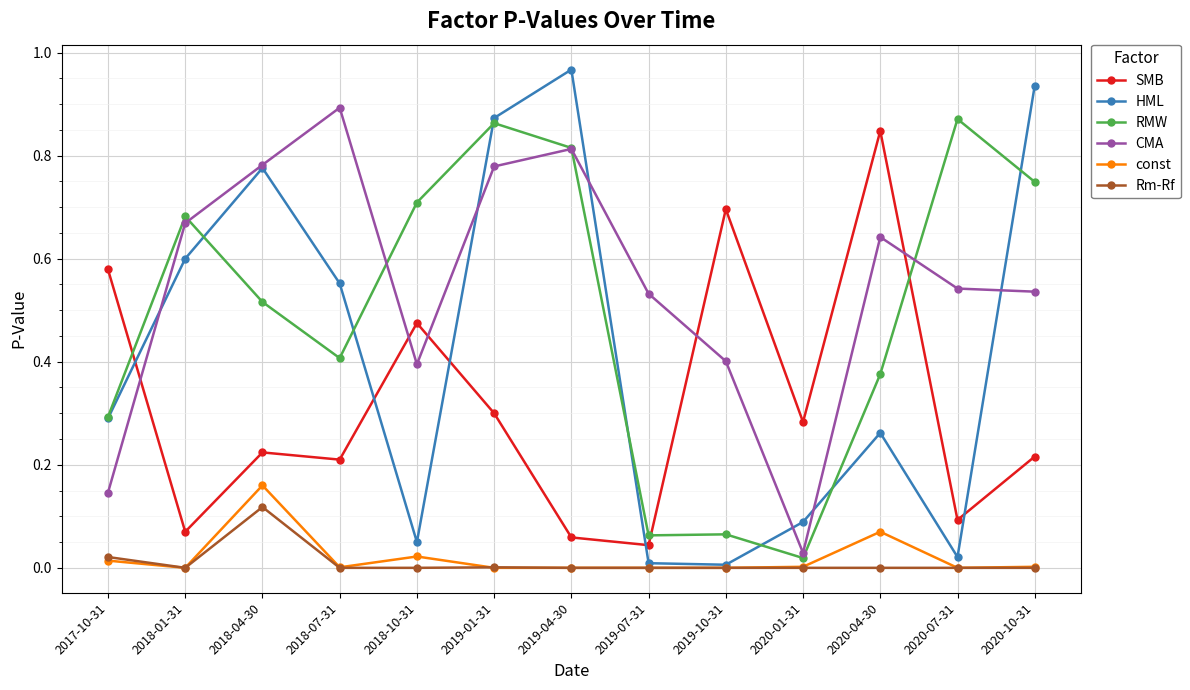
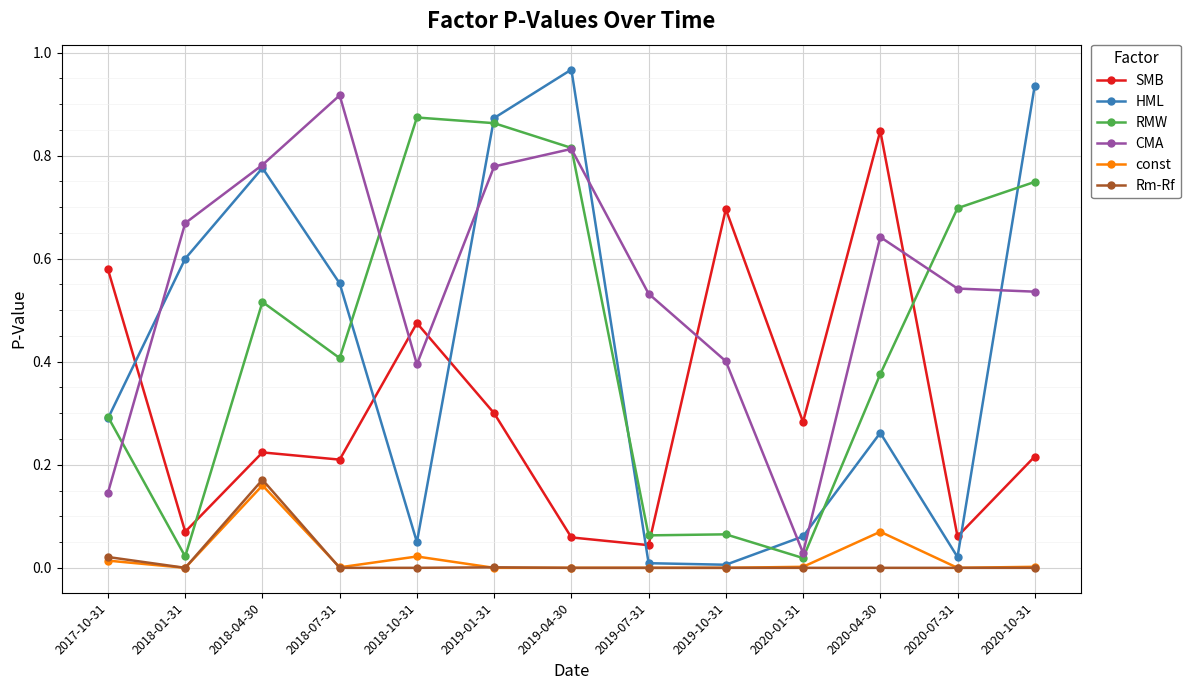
RMW, 2018-01-31: 0.68 -> 0.02
Rm-Rf, 2018-04-30: 0.12 -> 0.17
CMA, 2018-07-31: 0.89 -> 0.92
RMW, 2018-10-31: 0.71 -> 0.87
HML, 2020-01-31: 0.09 -> 0.06
SMB, 2020-07-31: 0.09 -> 0.06
RMW, 2020-07-31: 0.87 -> 0.70
